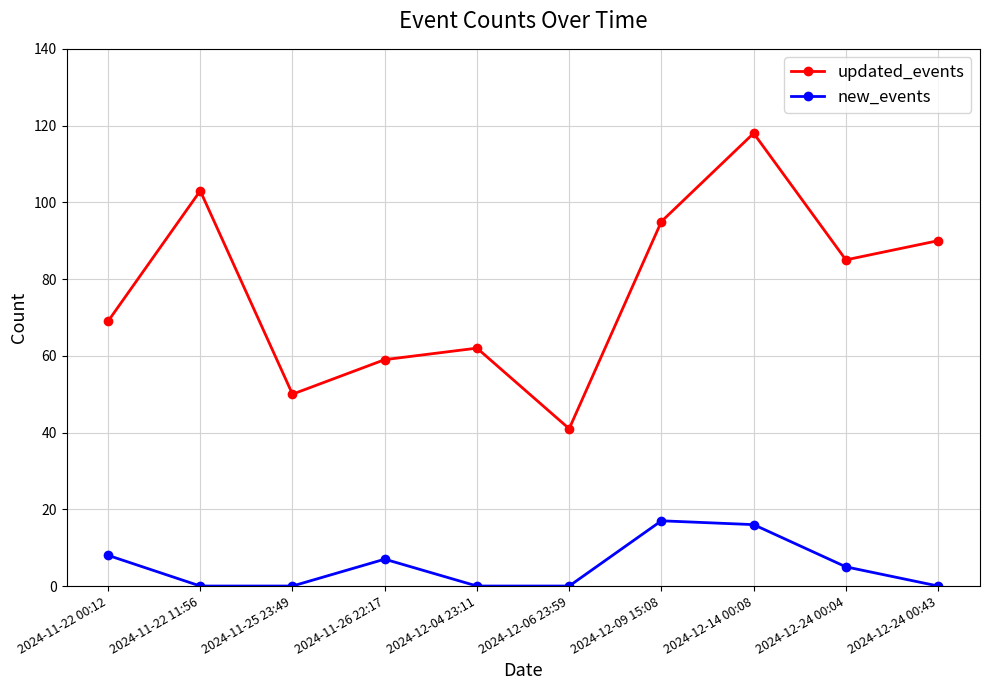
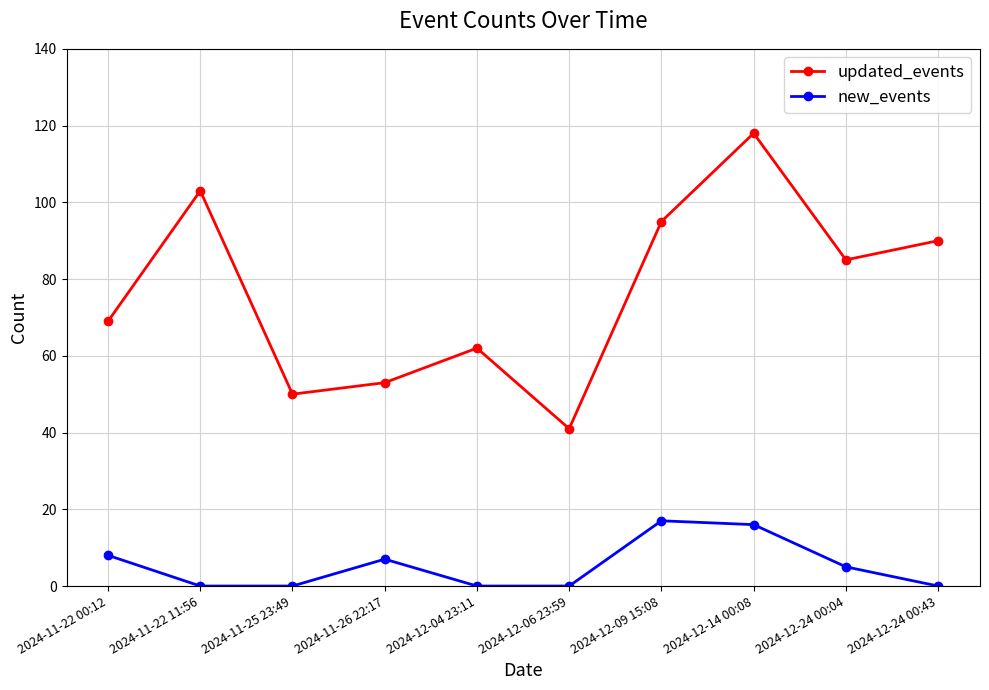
updated_events, 2024-11-26 22:17: 59 -> 53
